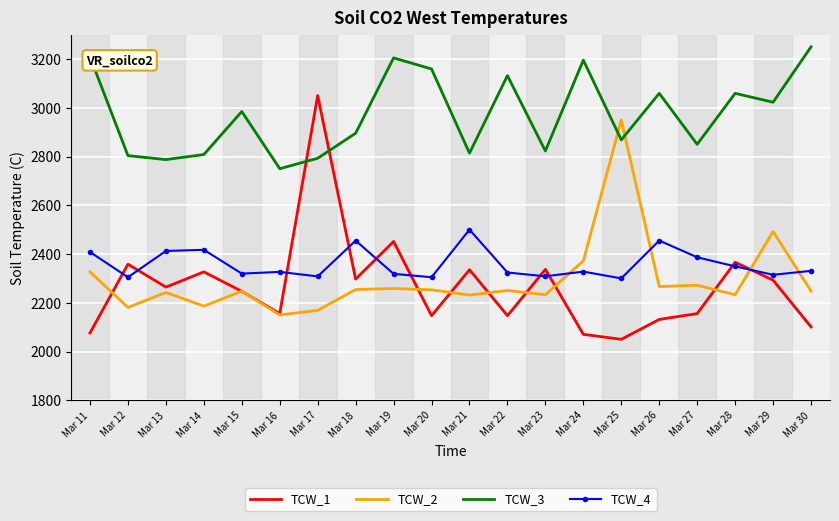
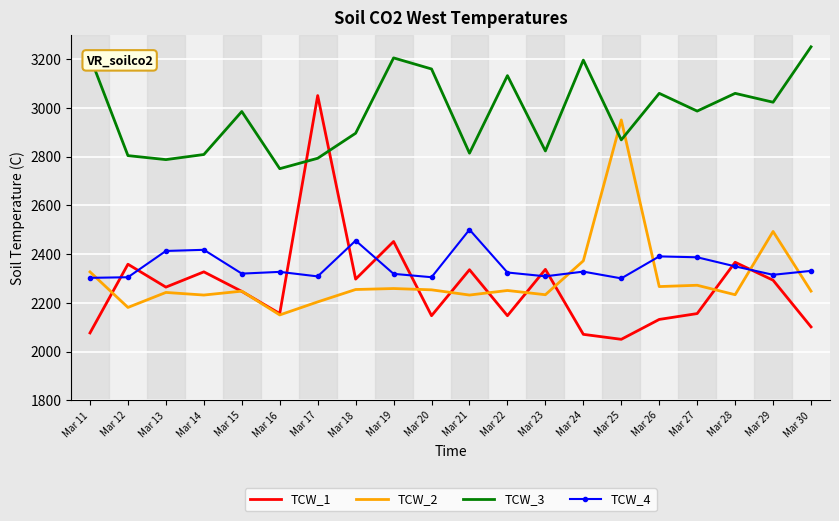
TCW_4, Mar 11: 2410 -> 2300
TCW_2, Mar 14: 2190 -> 2230
TCW_2, Mar 17: 2170 -> 2200
TCW_4, Mar 26: 2460 -> 2390
TCW_3, Mar 27: 2850 -> 2990
